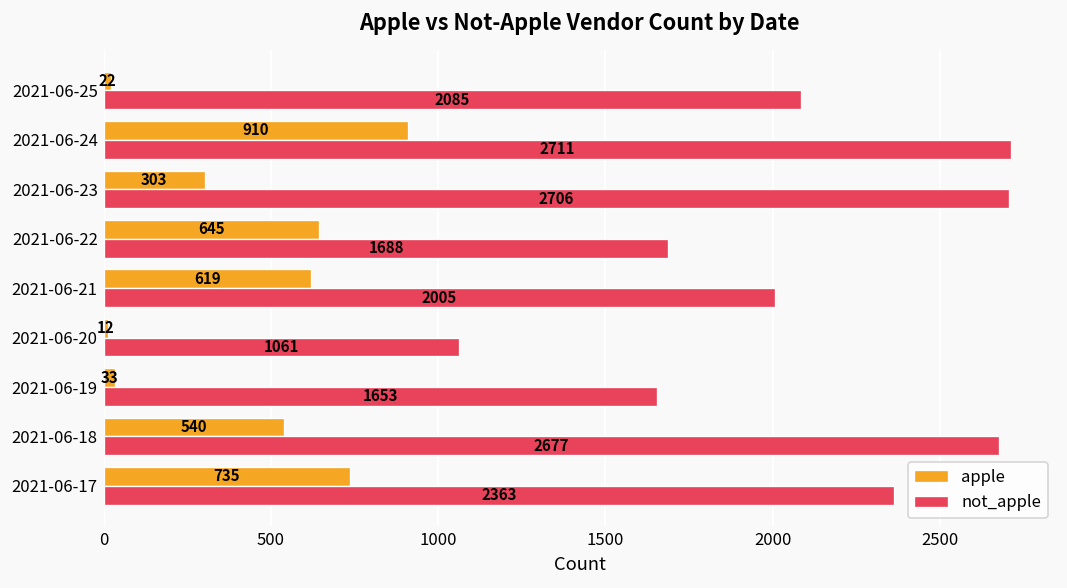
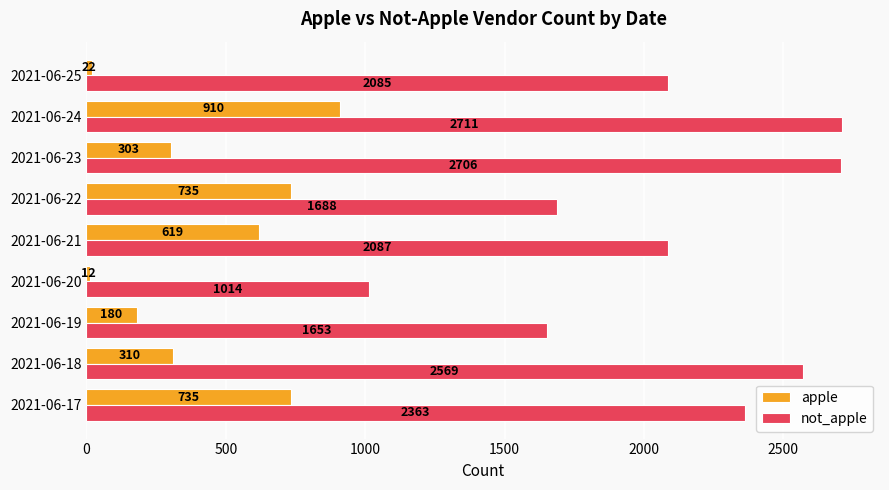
apple, 2021-06-22: 645 -> 735
not_apple, 2021-06-21: 2005 -> 2087
not_apple, 2021-06-20: 1061 -> 1014
apple, 2021-06-19: 33 -> 180
apple, 2021-06-18: 540 -> 310
not_apple, 2021-06-18: 2677 -> 2569
